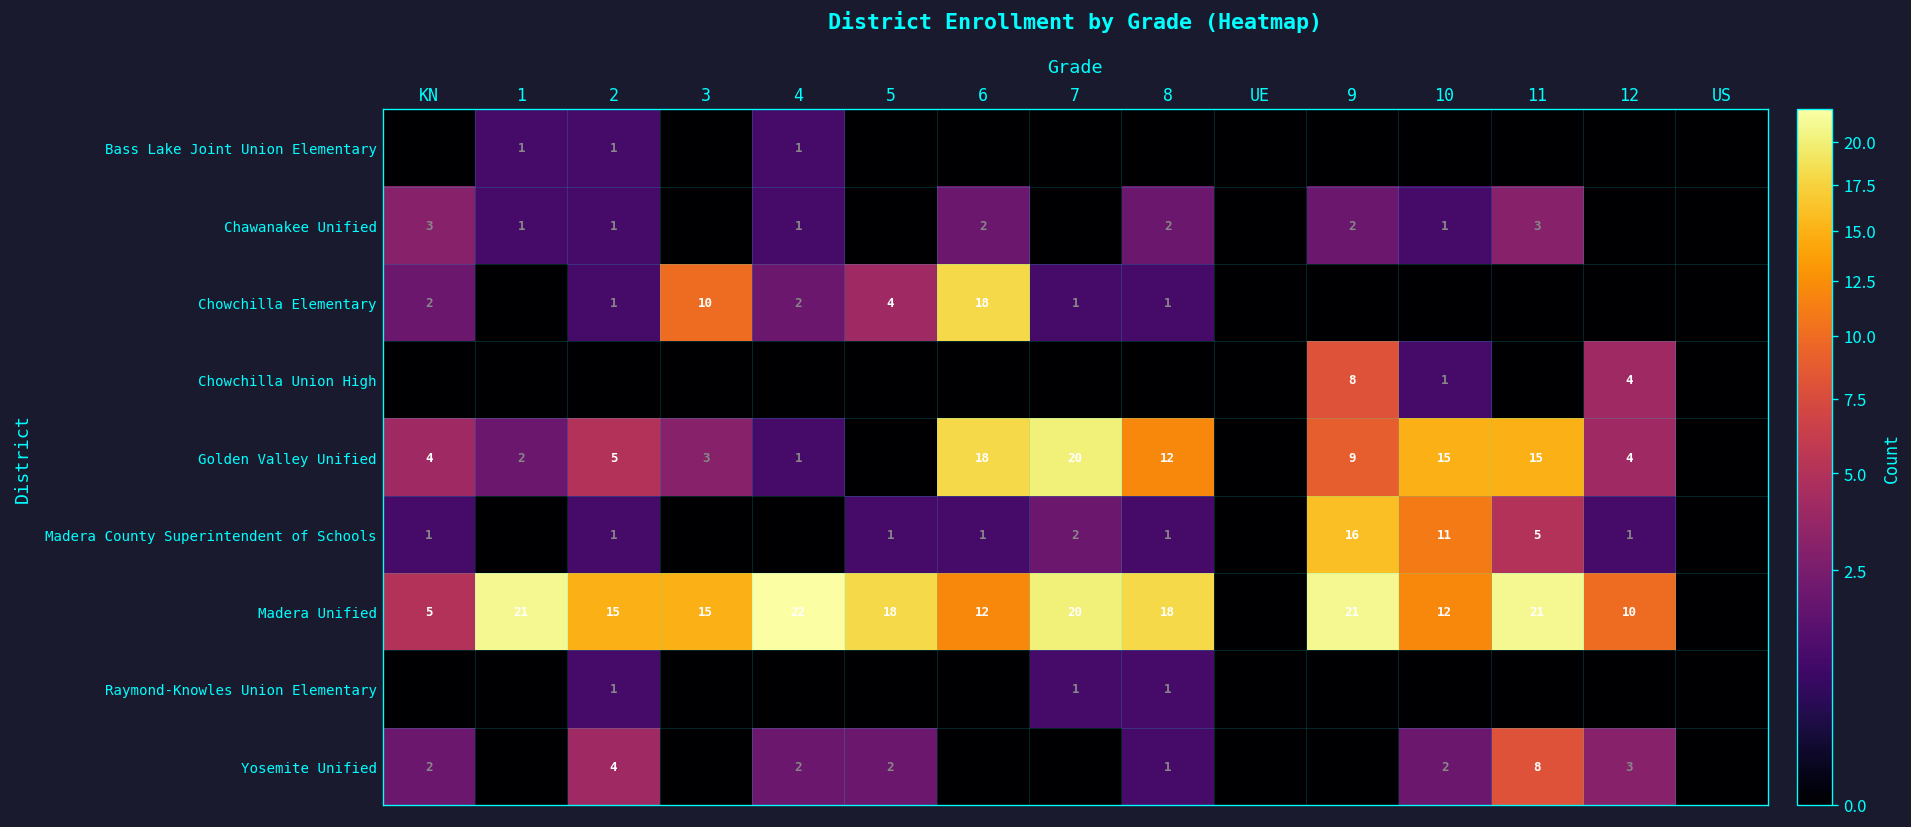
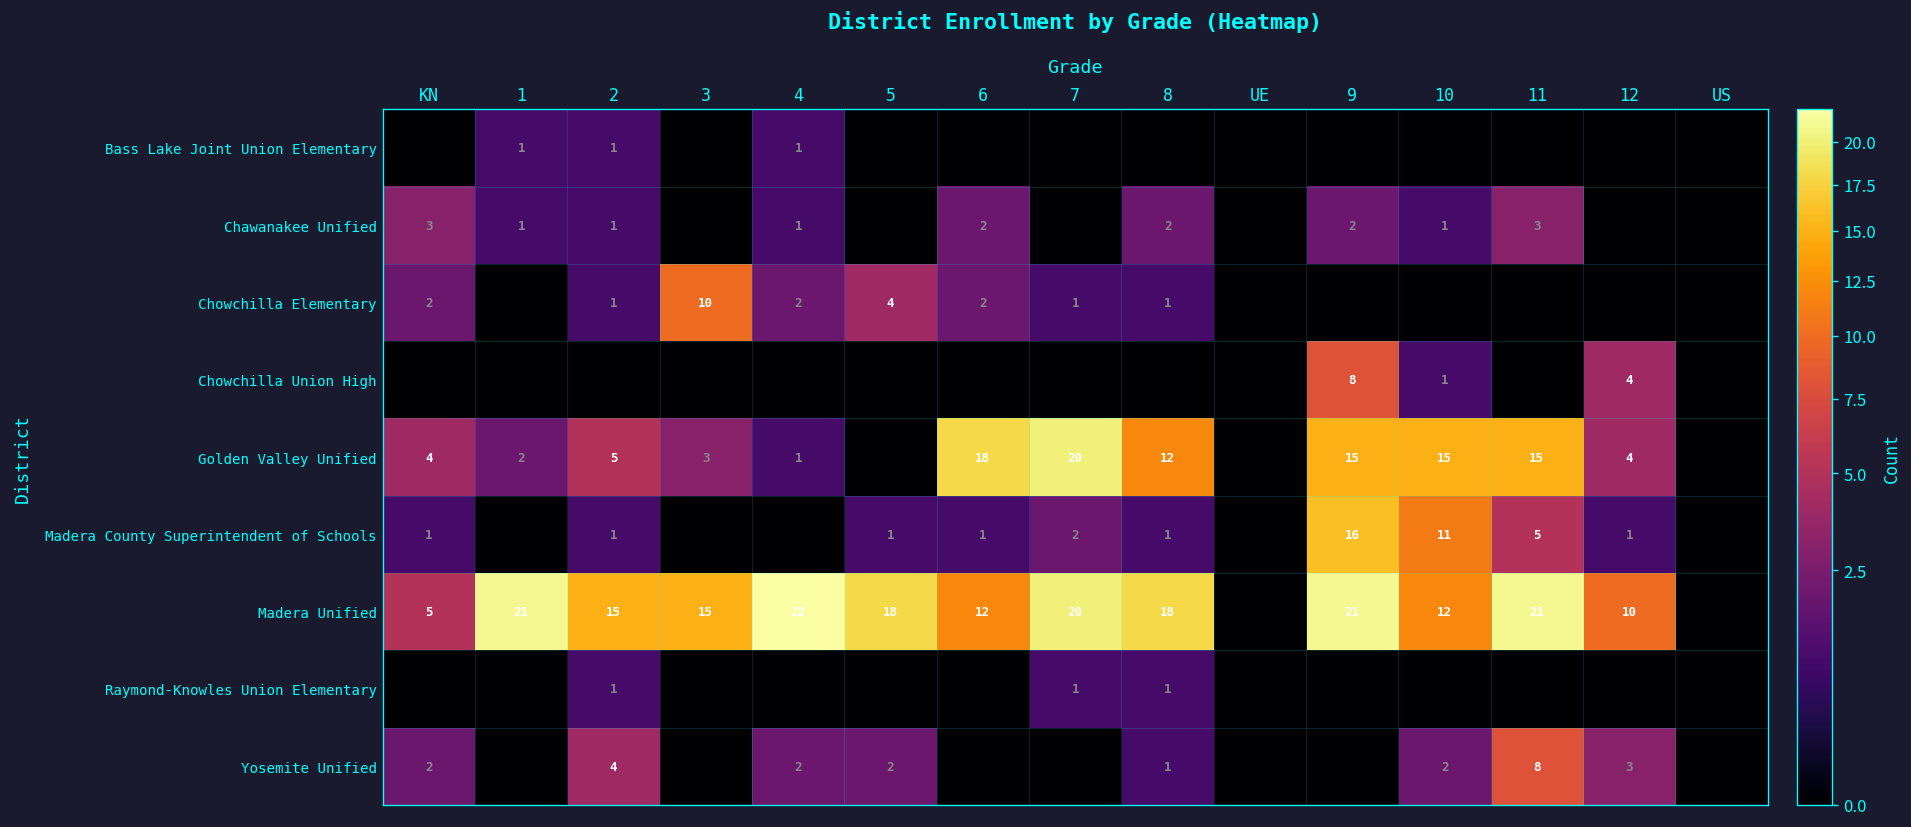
Chowchilla Elementary, 6: 18 -> 2
Golden Valley Unified, 9: 9 -> 15
